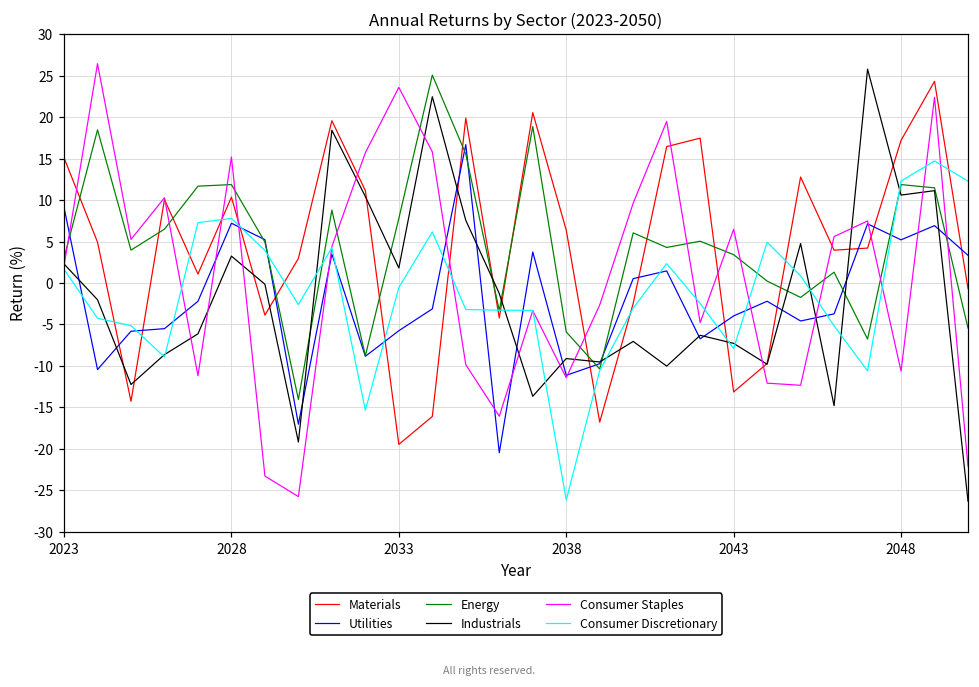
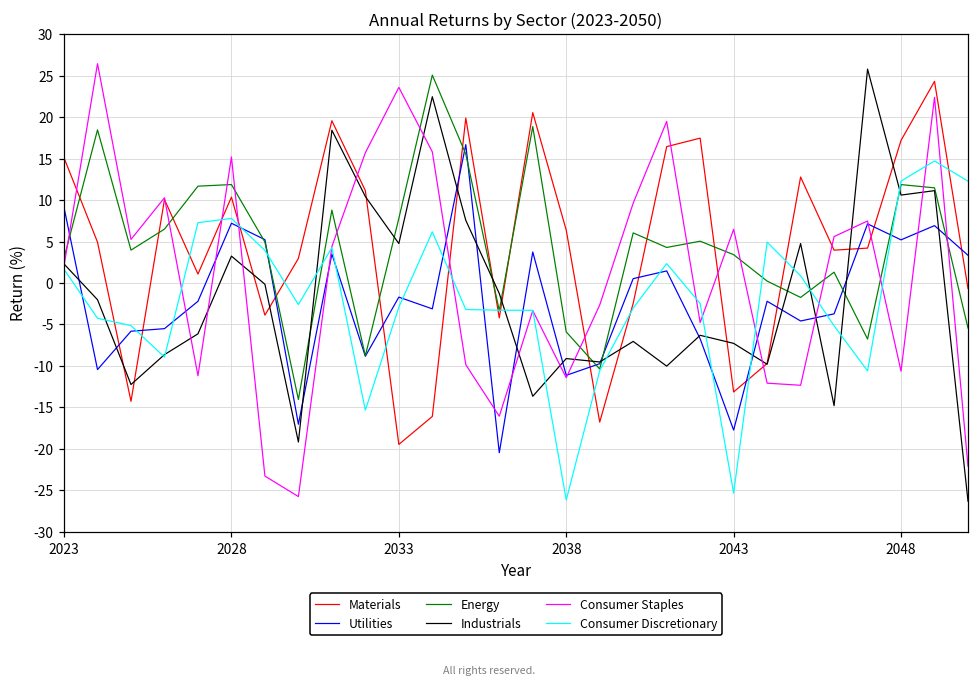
Utilities, 2033: -6 -> -2
Industrials, 2033: 2 -> 5
Consumer Discretionary, 2033: -1 -> -3
Utilities, 2043: -4 -> -18
Consumer Discretionary, 2043: -8 -> -25
